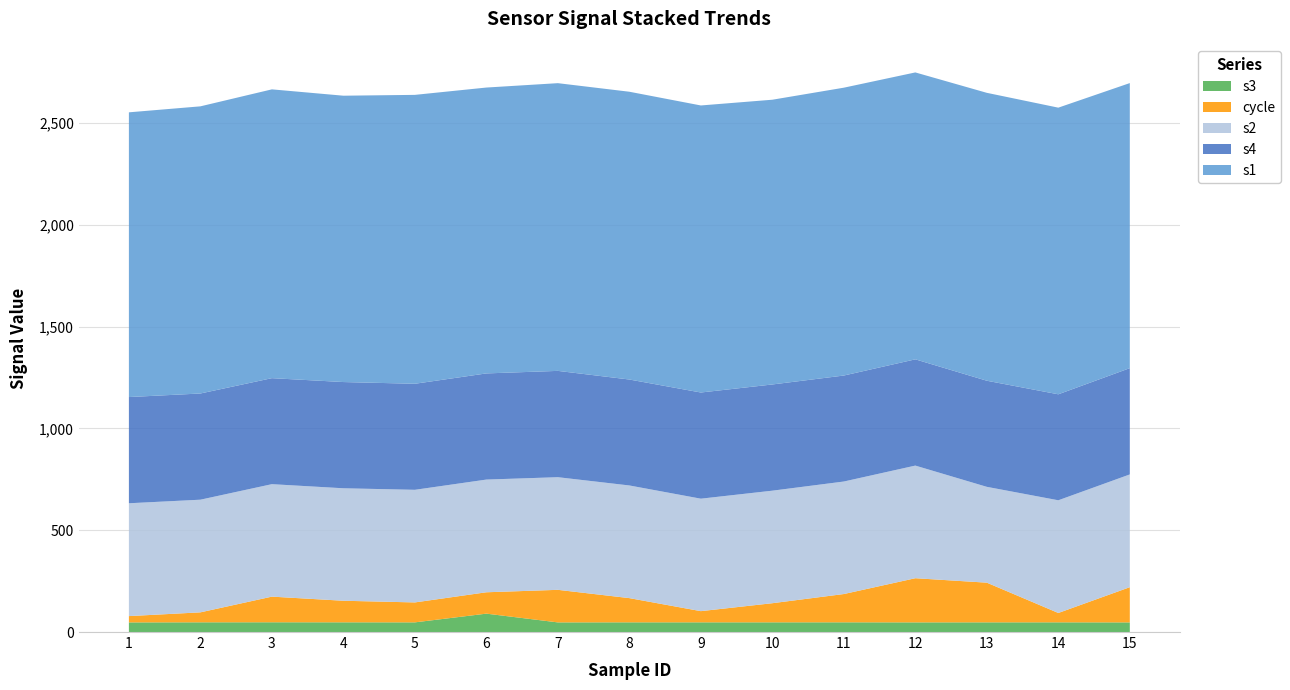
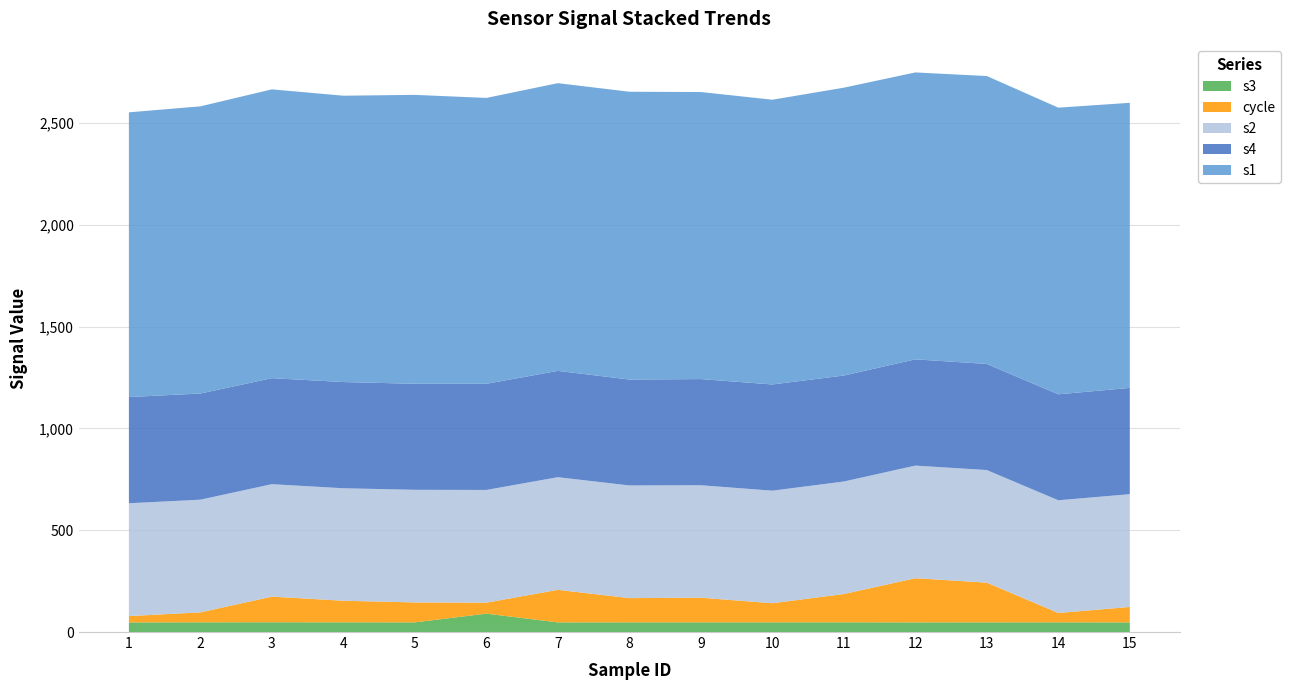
cycle, 6: 110 -> 50
cycle, 9: 60 -> 120
s2, 13: 470 -> 550
cycle, 15: 170 -> 80
